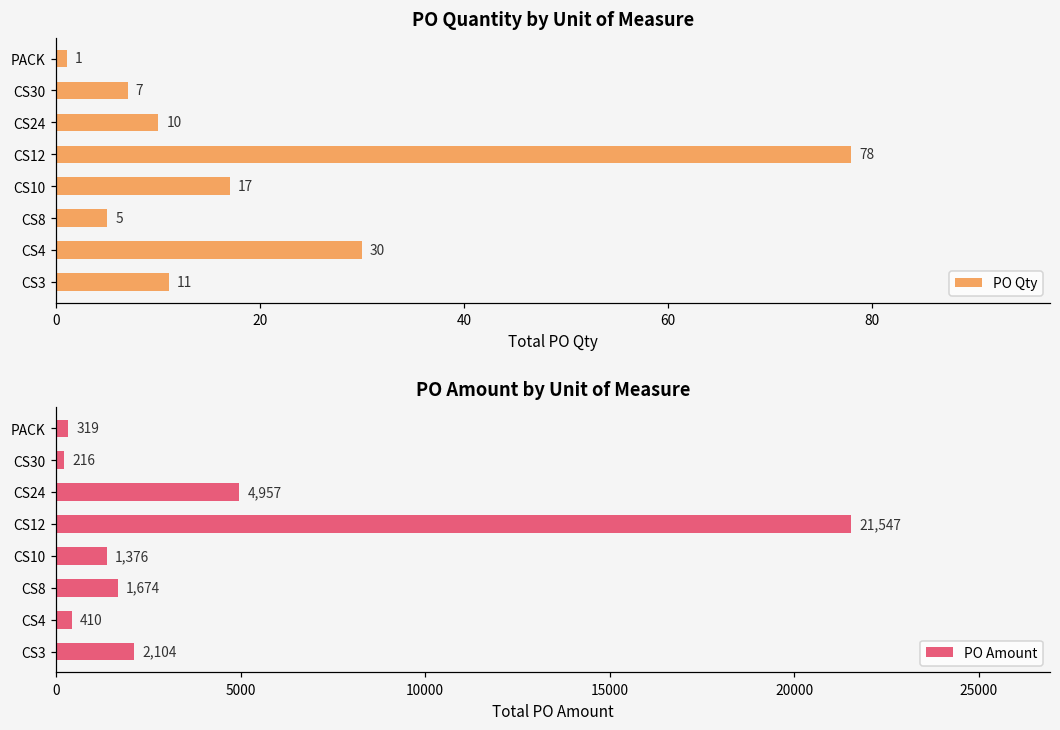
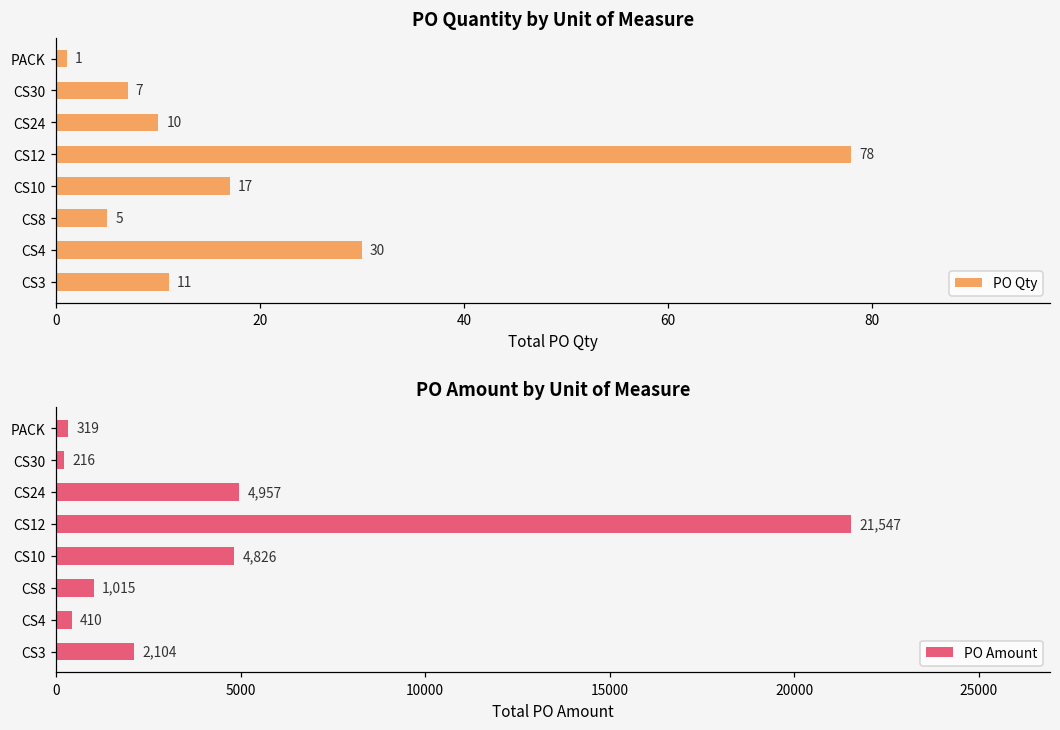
PO Amount by Unit of Measure, CS10: 1,376 -> 4,826
PO Amount by Unit of Measure, CS8: 1,674 -> 1,015
